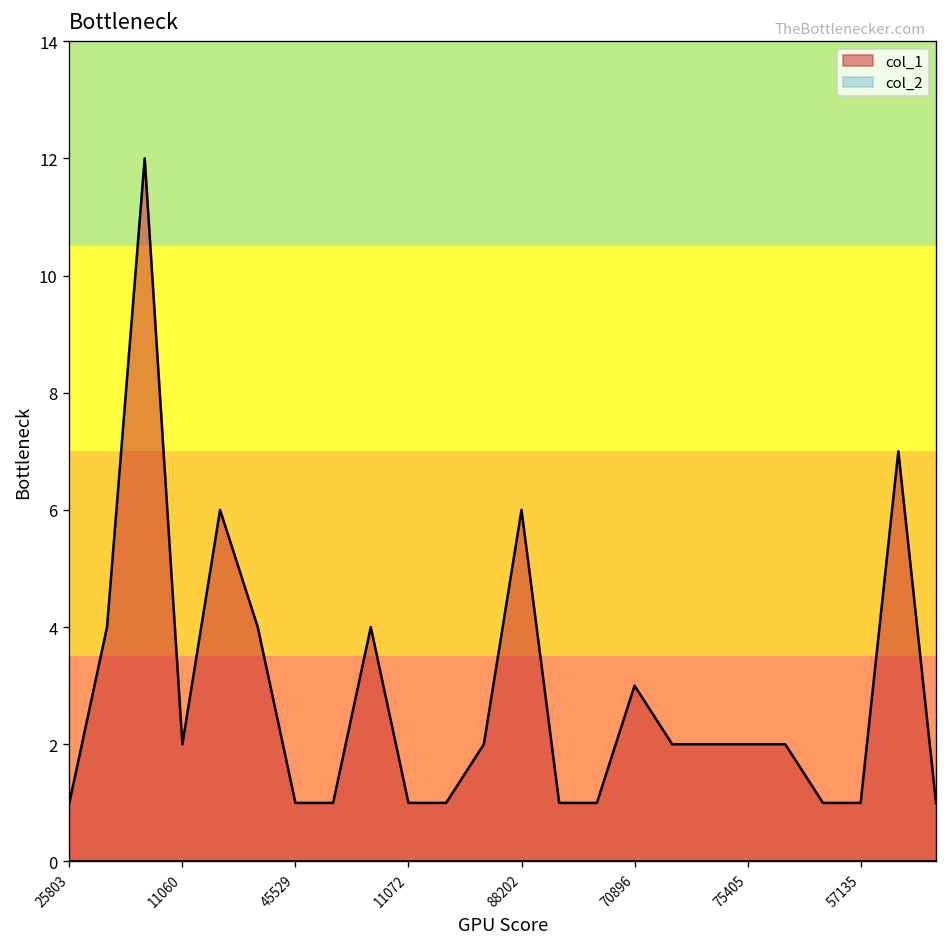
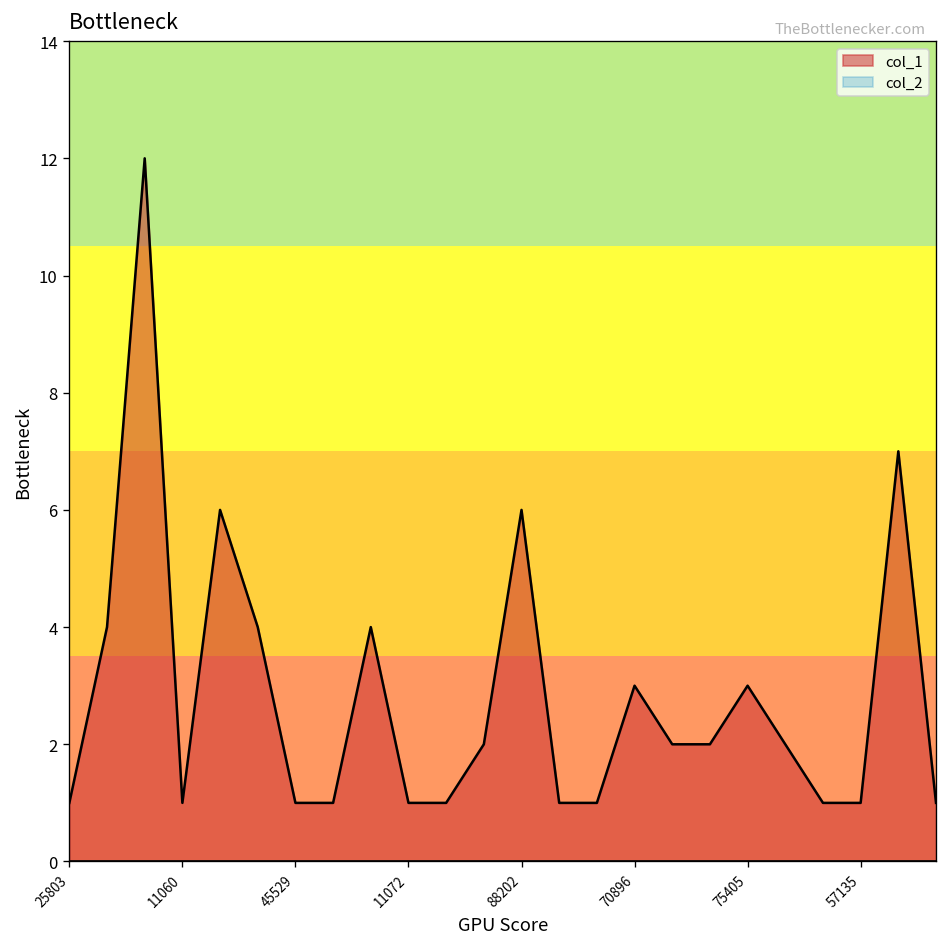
col_1, 11060: 2 -> 1
col_1, 75405: 2 -> 3
